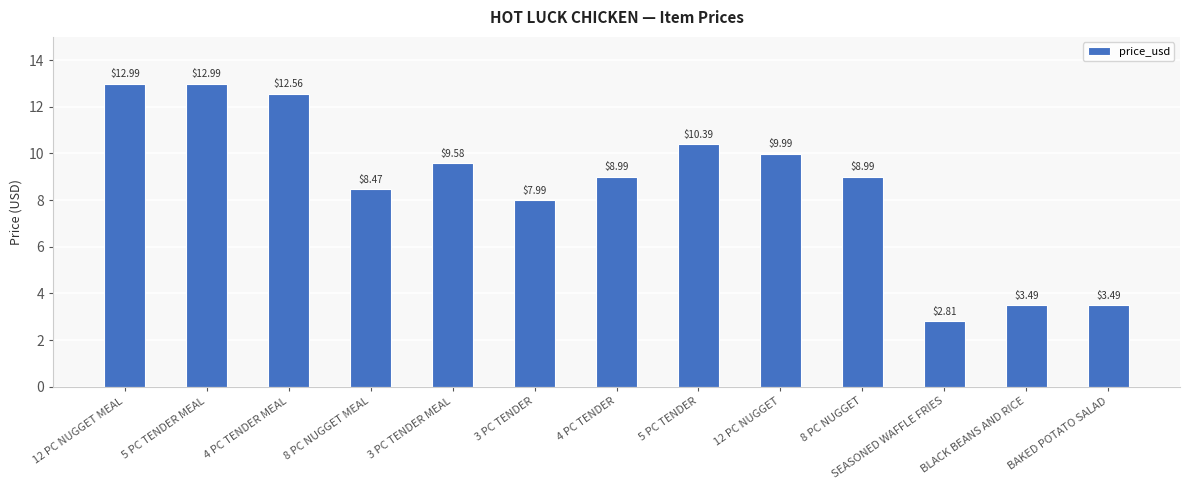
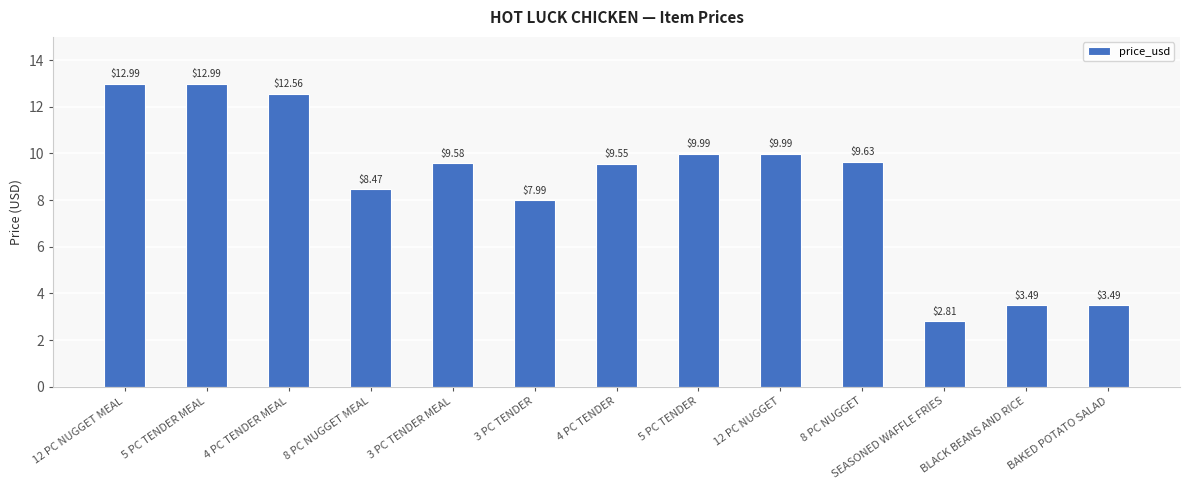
4 PC TENDER: $8.99 -> $9.55
5 PC TENDER: $10.39 -> $9.99
8 PC NUGGET: $8.99 -> $9.63
